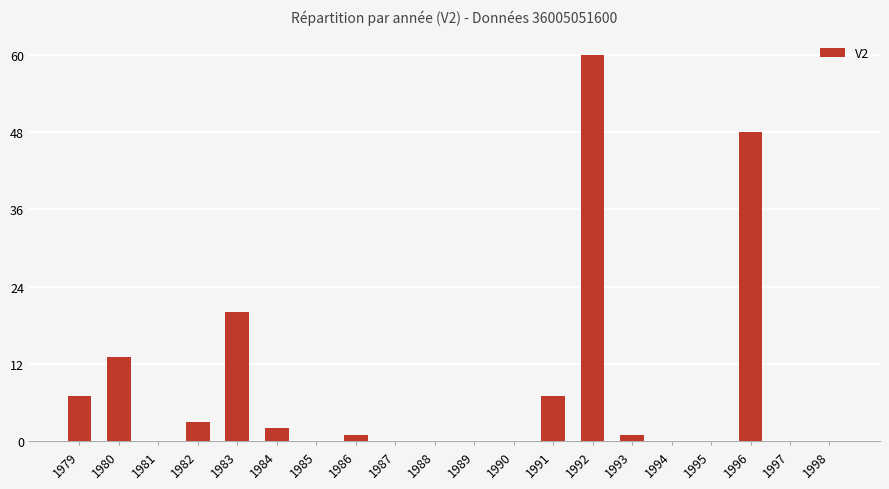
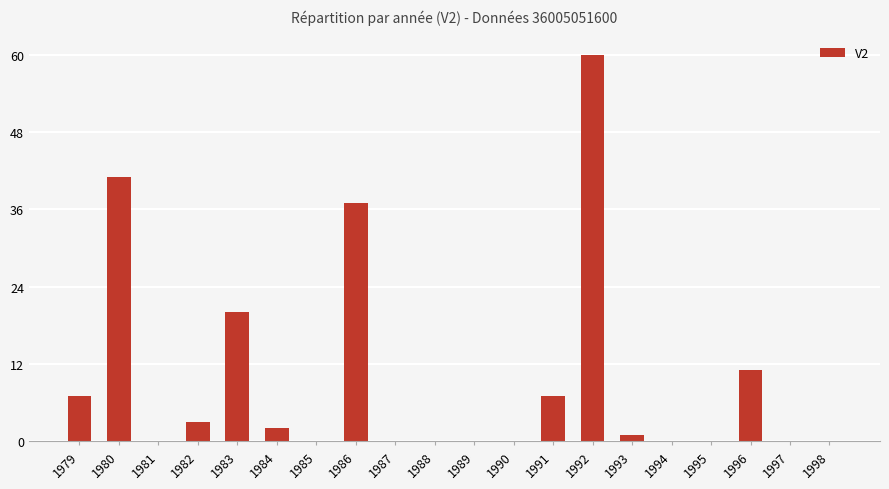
1980: 13 -> 41
1986: 1 -> 37
1996: 48 -> 11
